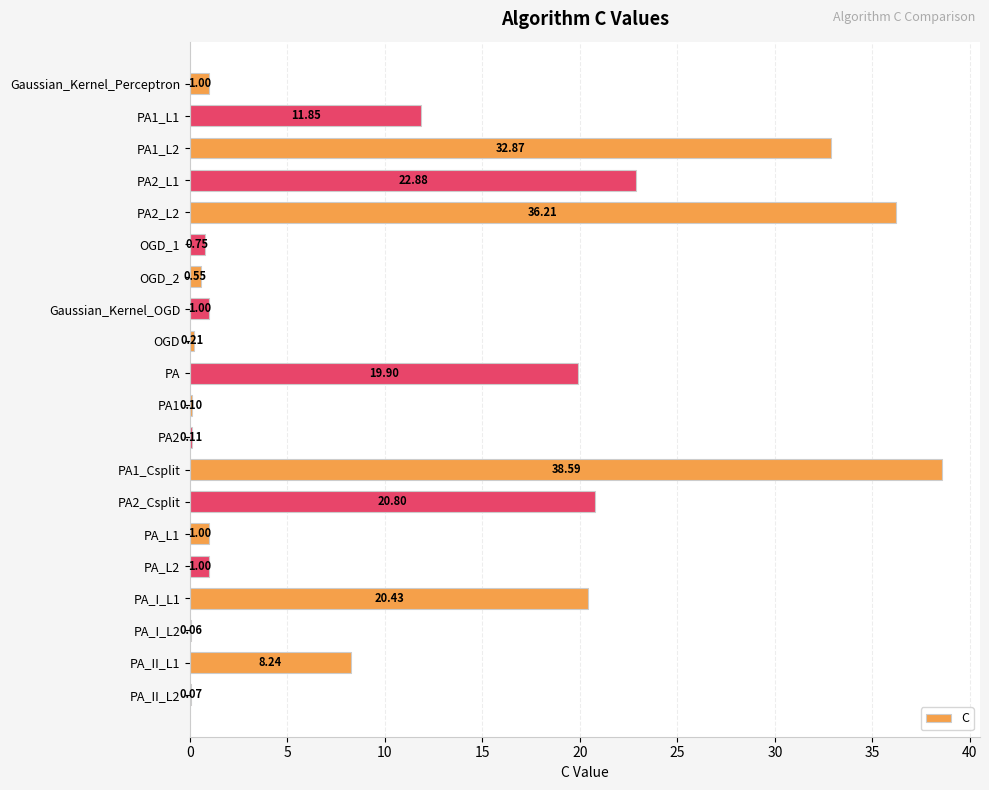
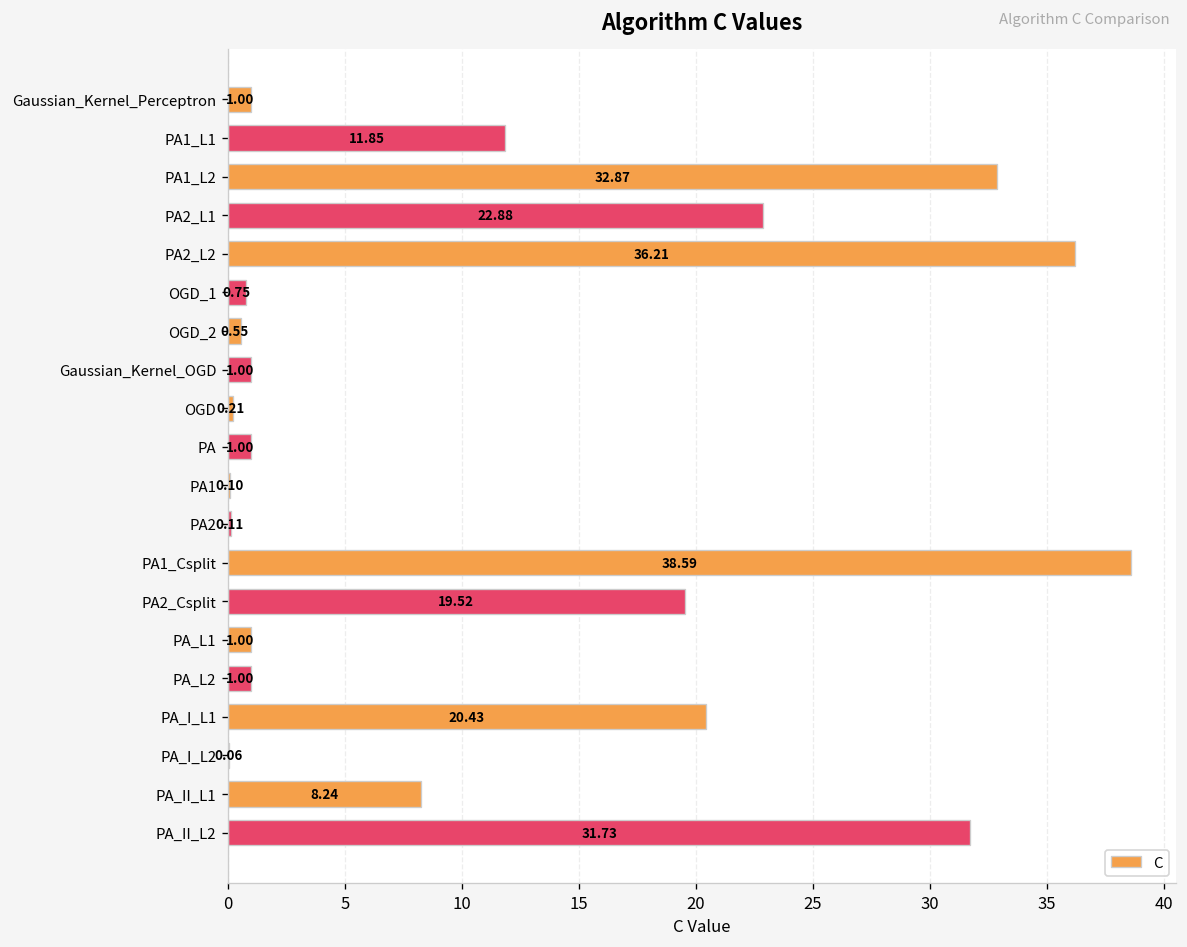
PA: 19.90 -> 1.00
PA2_Csplit: 20.80 -> 19.52
PA_II_L2: 0.07 -> 31.73
